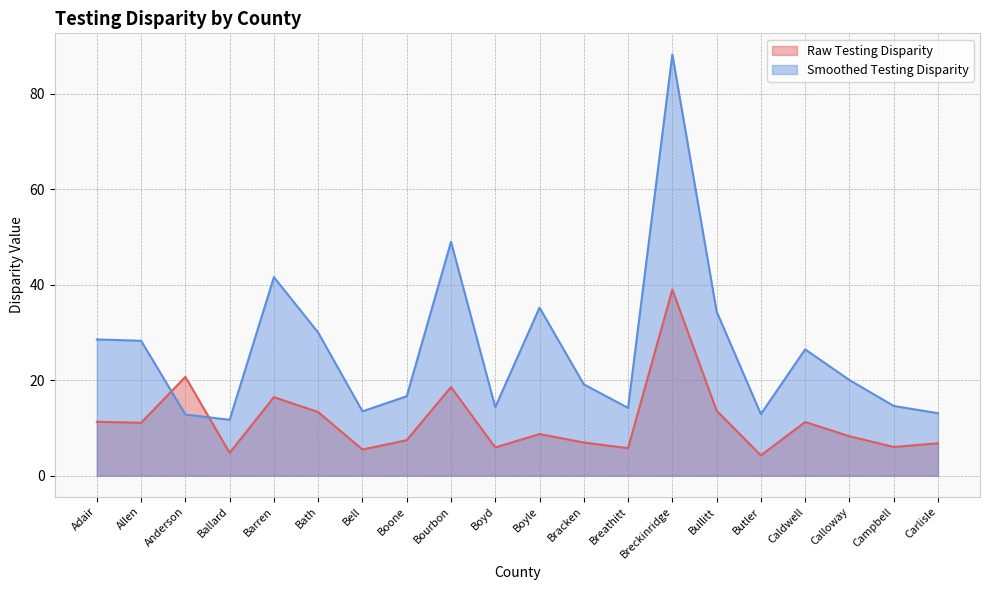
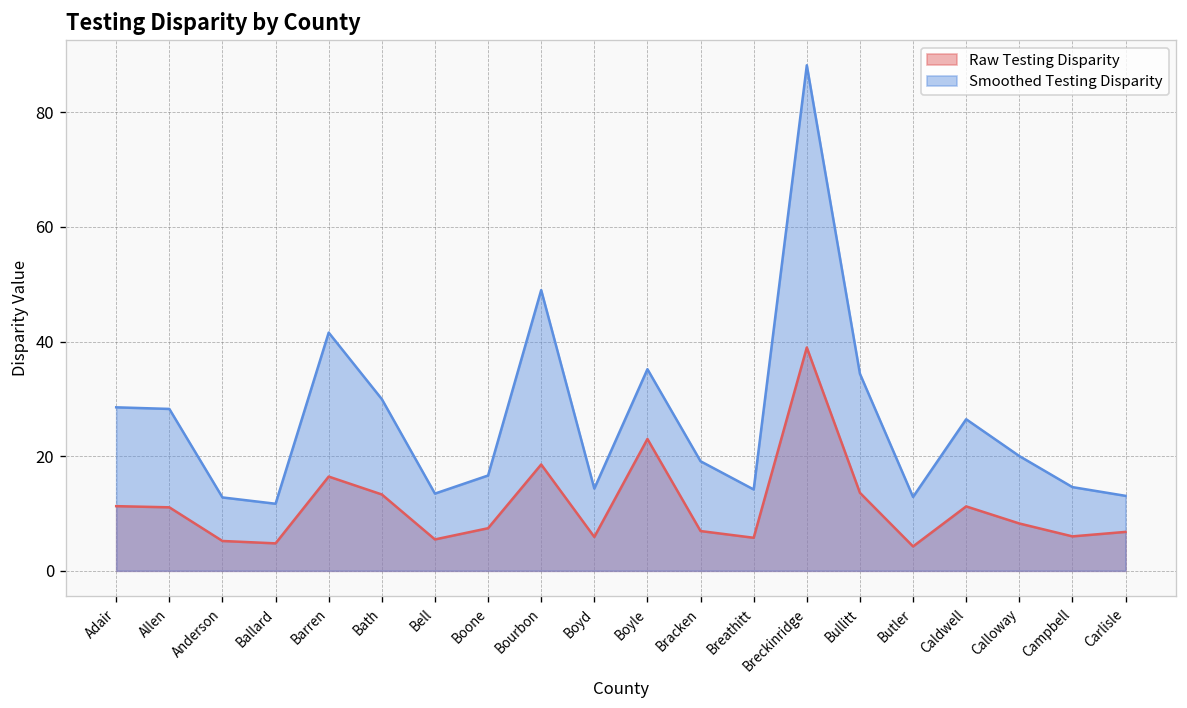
Raw Testing Disparity, Anderson: 21 -> 5
Raw Testing Disparity, Boyle: 9 -> 23
